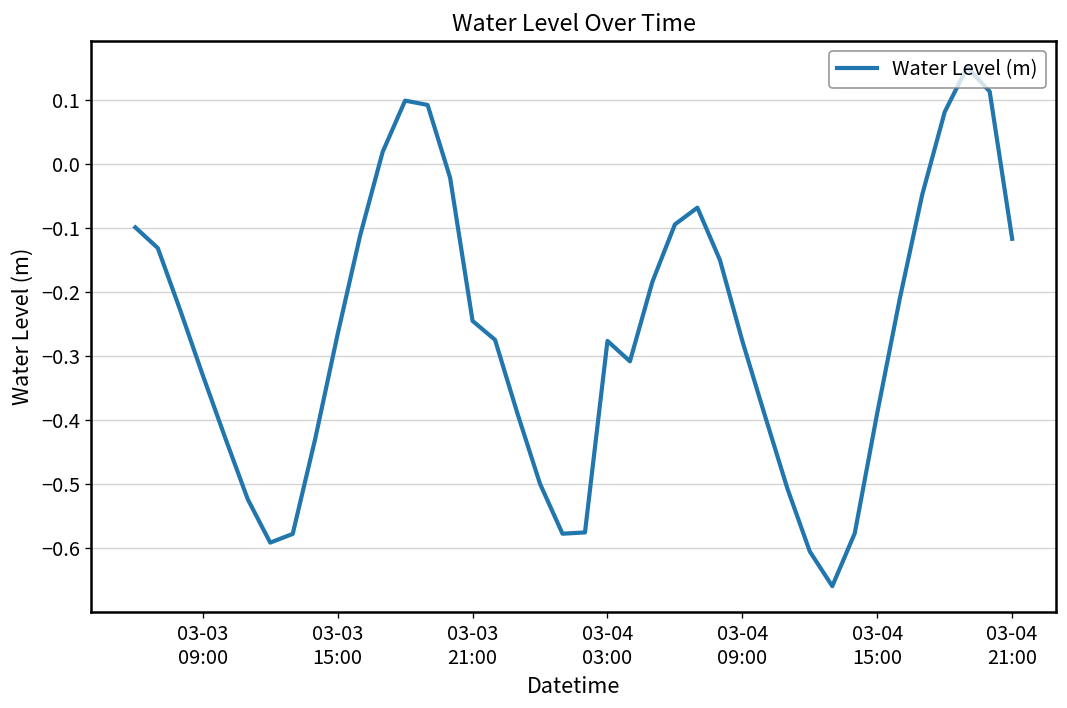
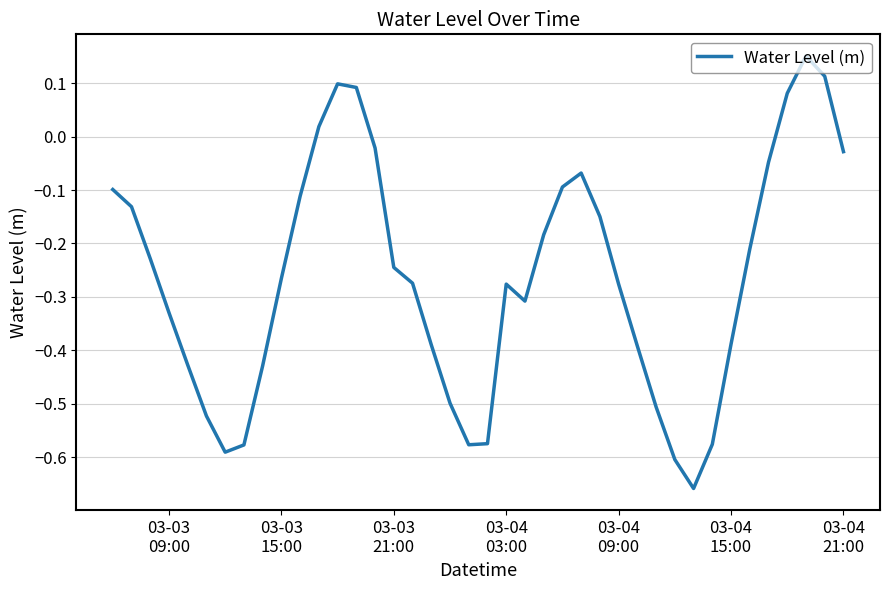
03-04 21:00: -0.12 -> -0.03
